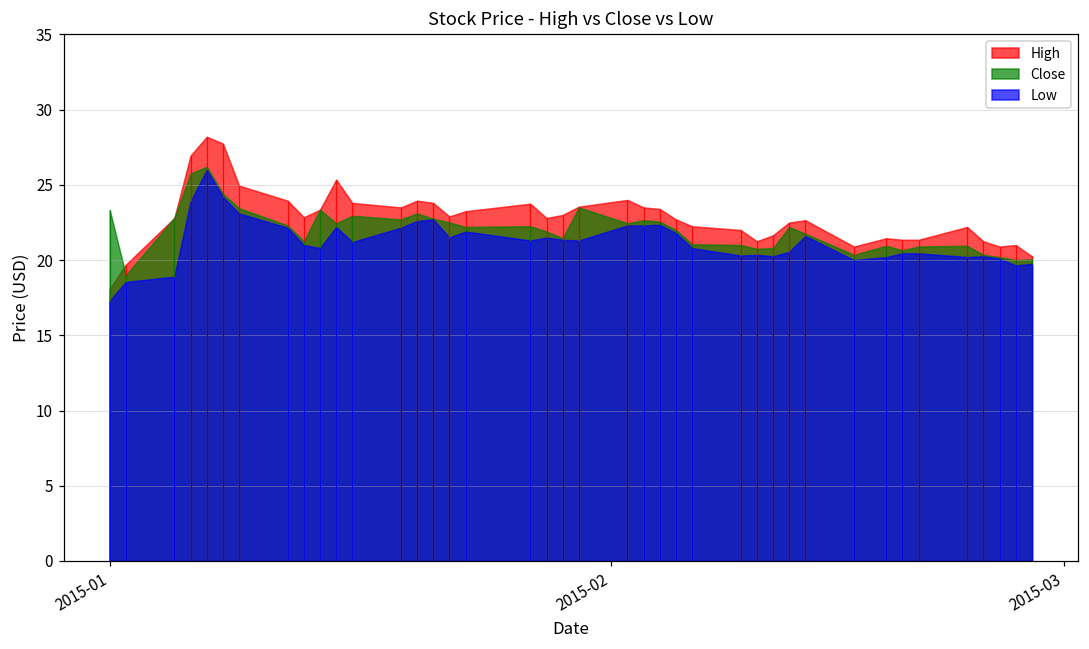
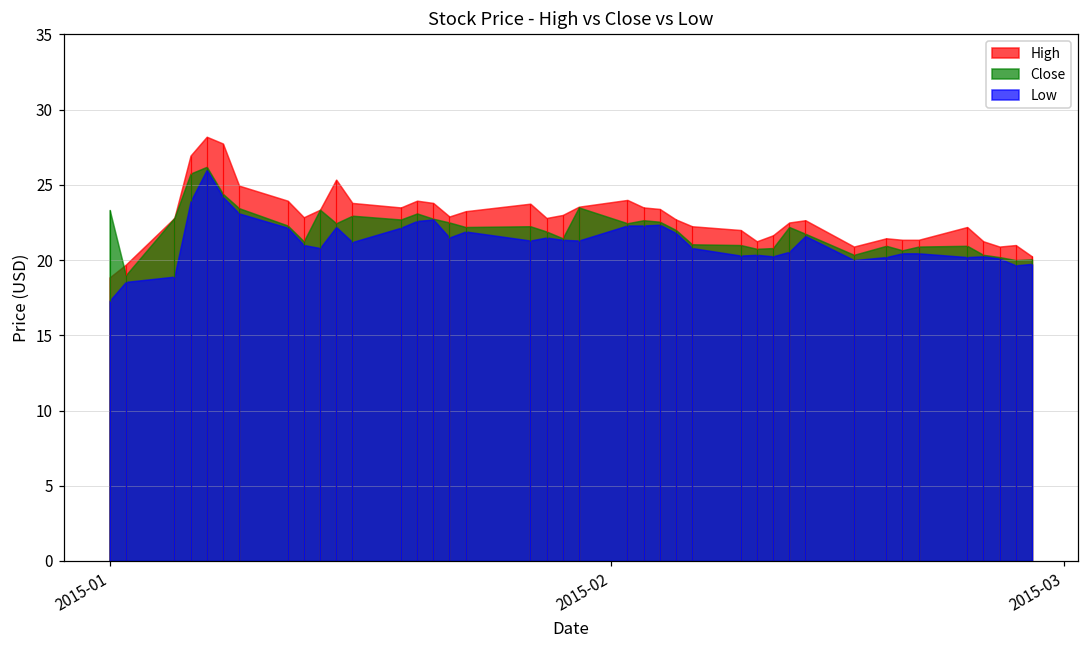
High, 2015-01: 18.1 -> 18.9
